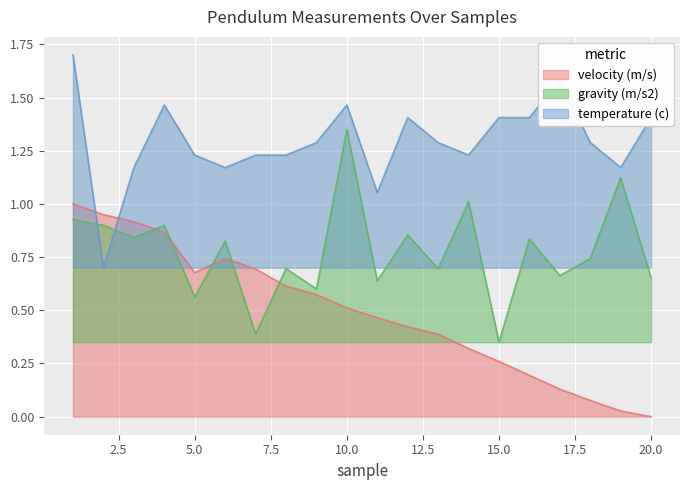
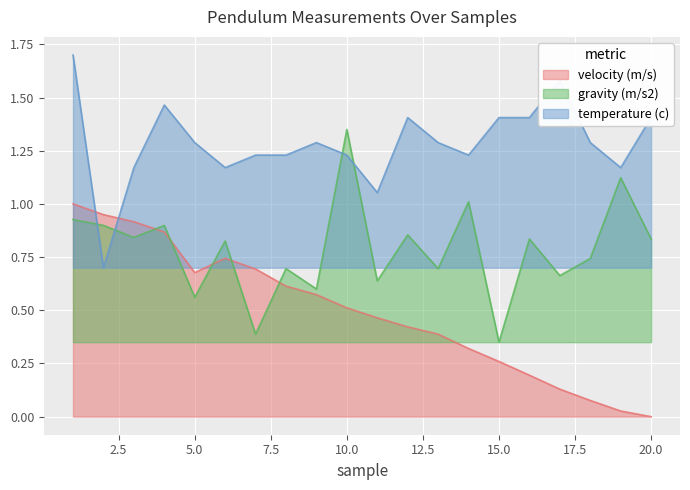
temperature (c), 5.0: 1.23 -> 1.29
temperature (c), 10.0: 1.46 -> 1.23
gravity (m/s2), 20.0: 0.65 -> 0.84
